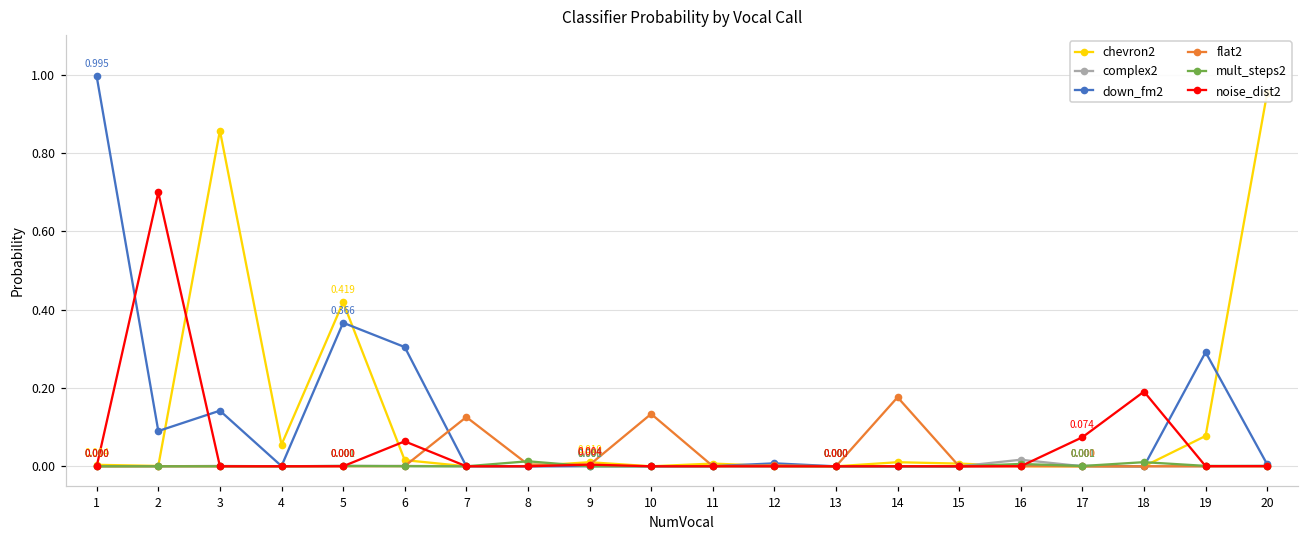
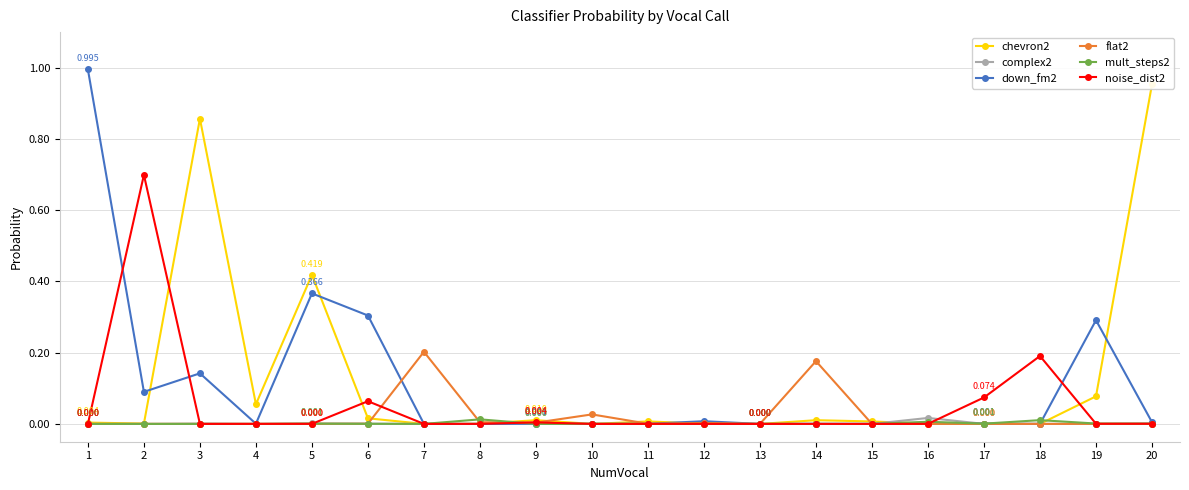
flat2, 7: 0.13 -> 0.20
flat2, 10: 0.13 -> 0.03
